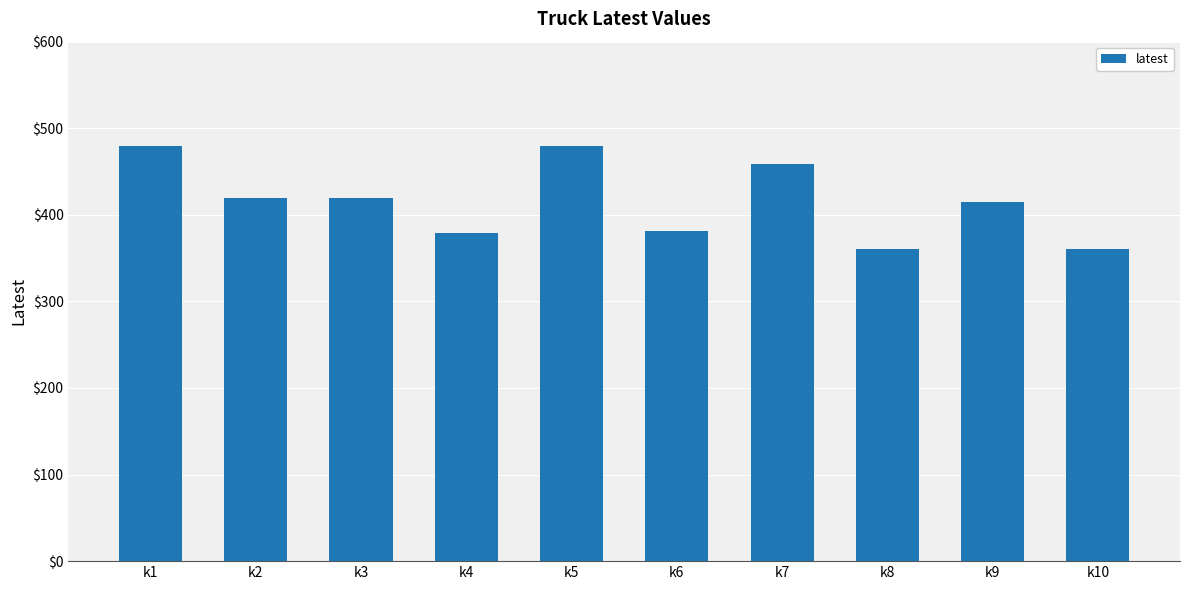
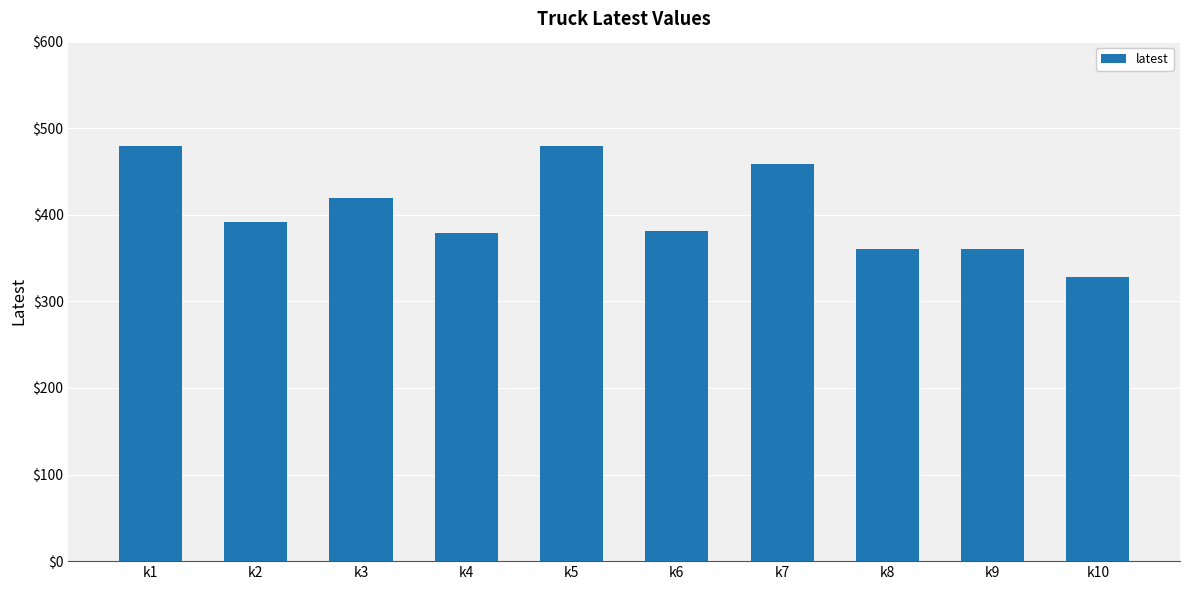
k2: $420 -> $390
k9: $420 -> $360
k10: $360 -> $330
